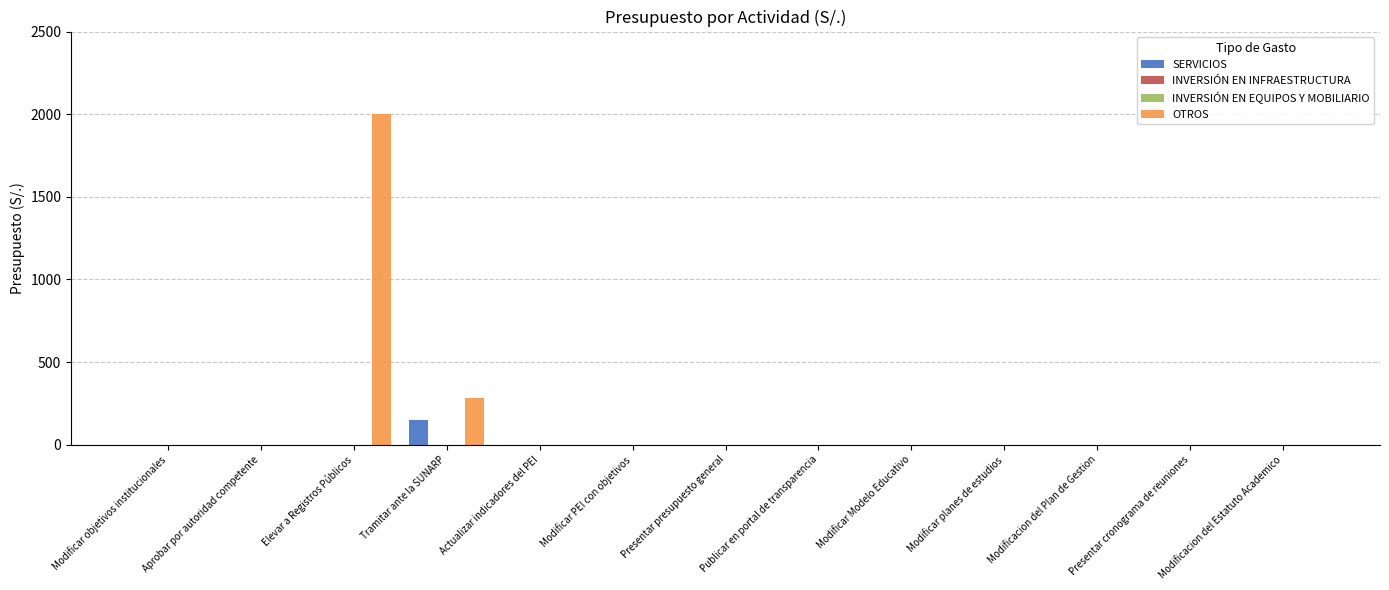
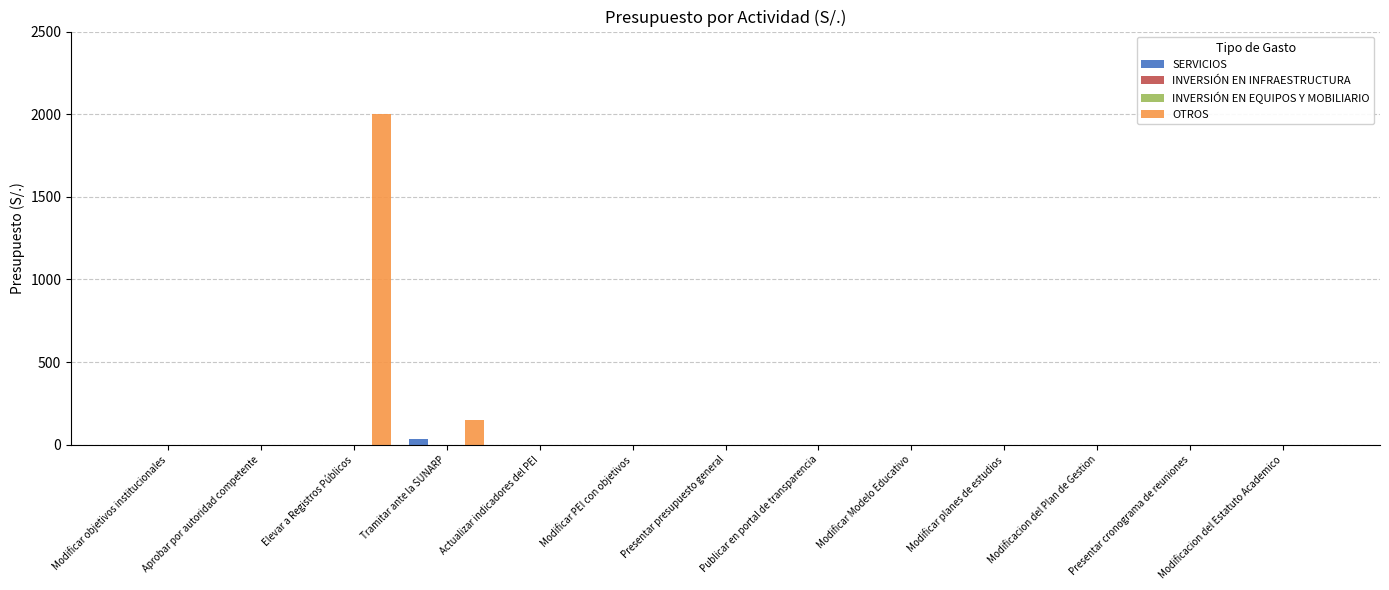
SERVICIOS, Tramitar ante la SUNARP: 150 -> 30
OTROS, Tramitar ante la SUNARP: 290 -> 150
